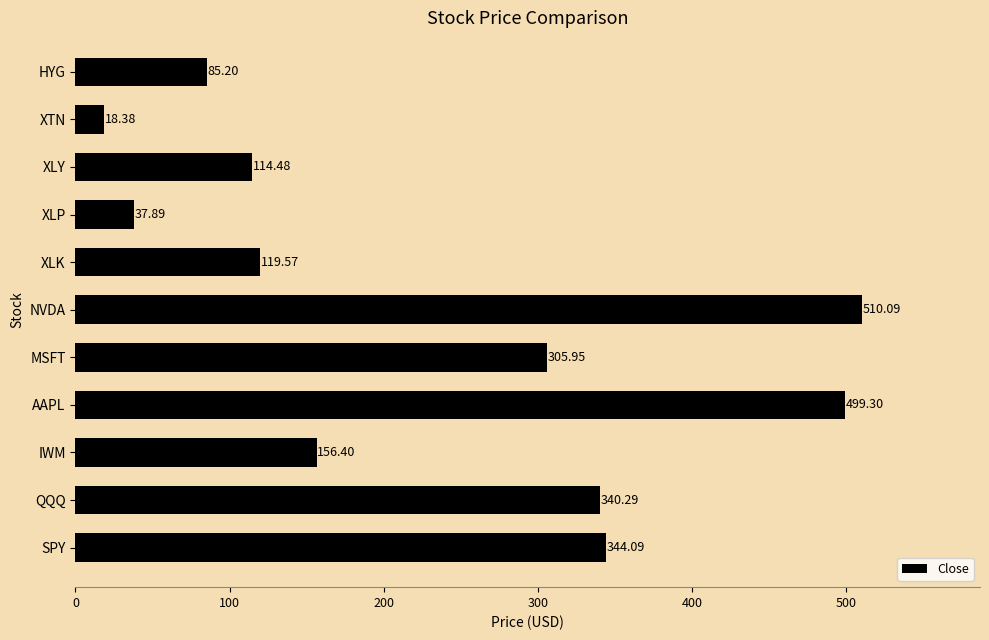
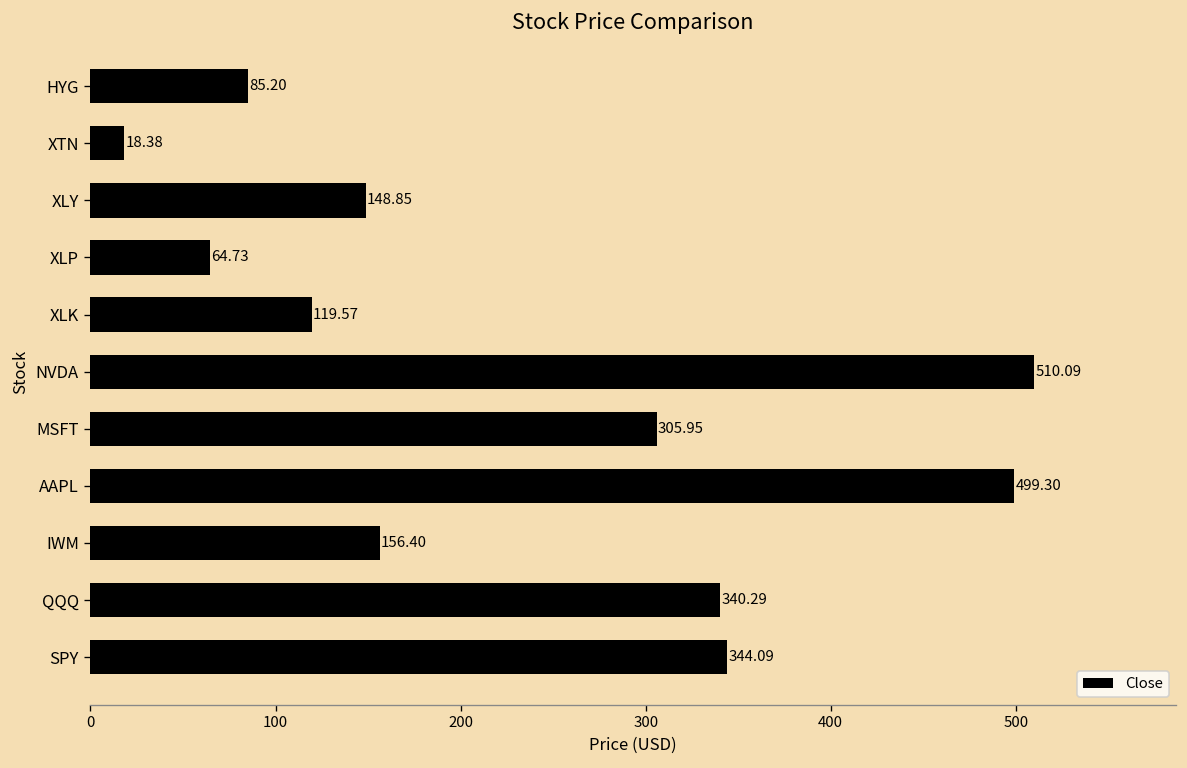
XLY: 114.48 -> 148.85
XLP: 37.89 -> 64.73
